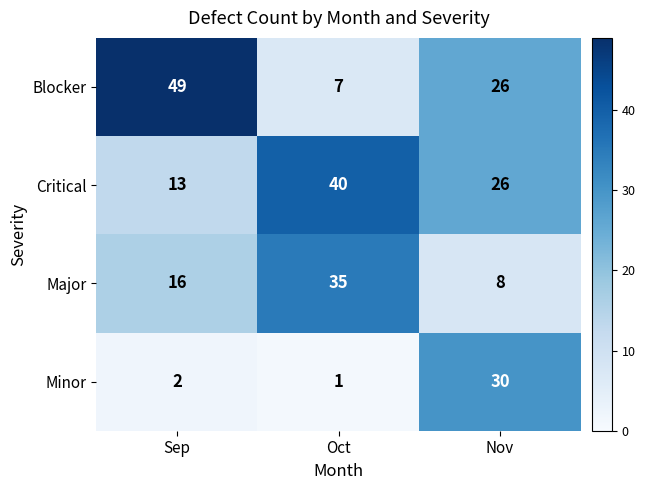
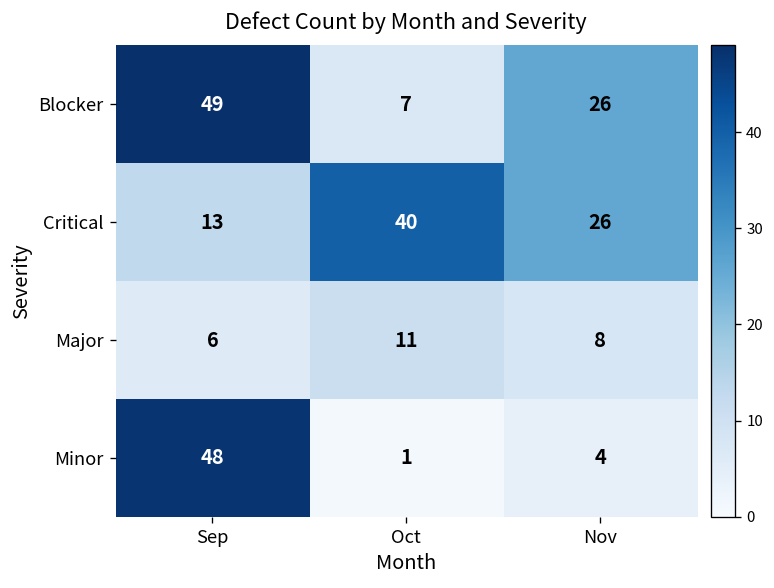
Major, Sep: 16 -> 6
Major, Oct: 35 -> 11
Minor, Sep: 2 -> 48
Minor, Nov: 30 -> 4
